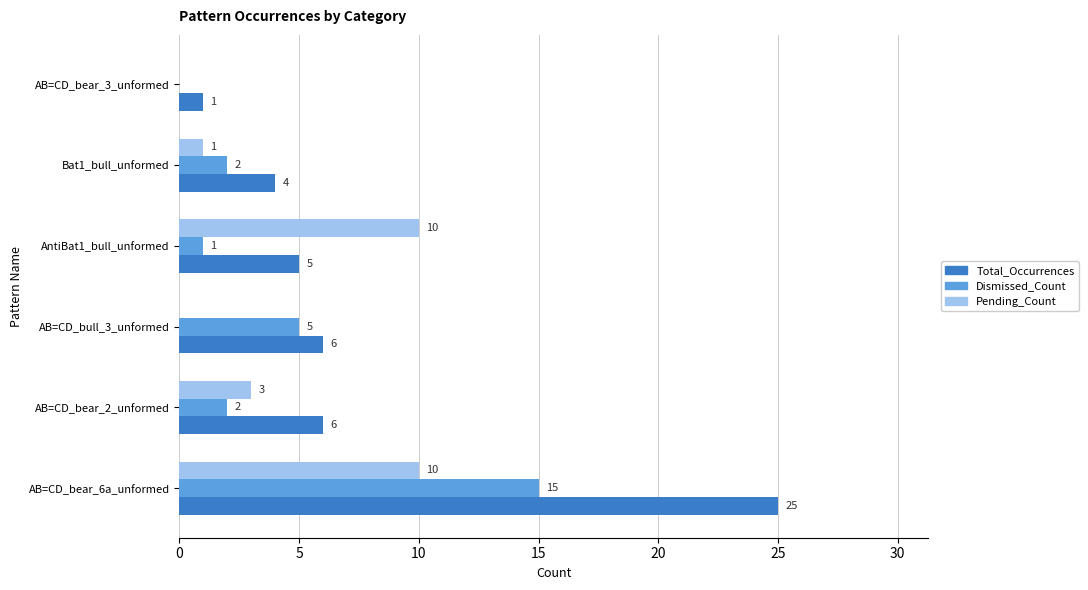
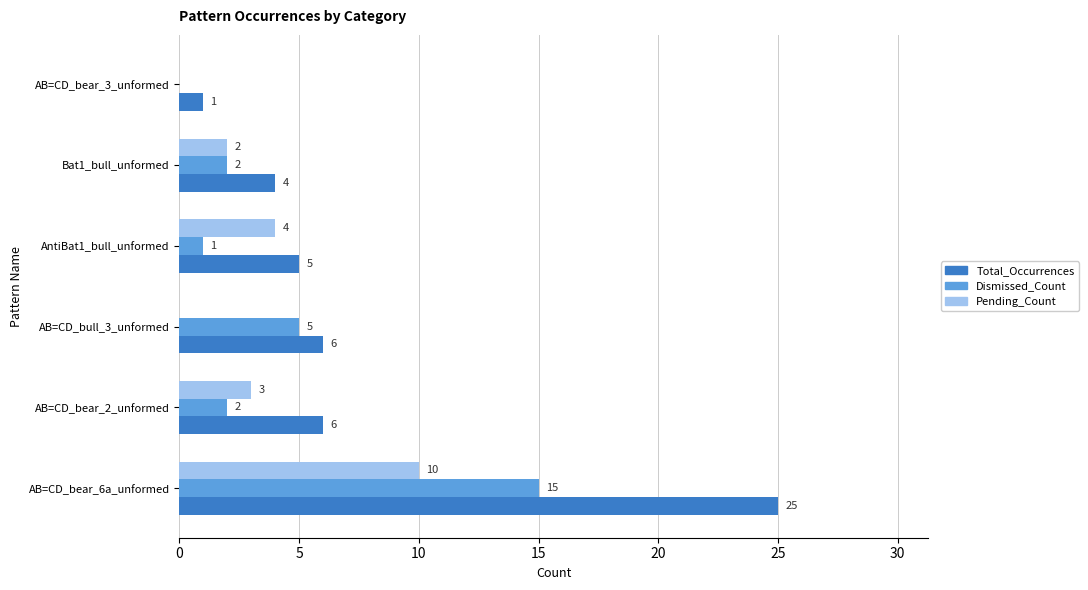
Pending_Count, Bat1_bull_unformed: 1 -> 2
Pending_Count, AntiBat1_bull_unformed: 10 -> 4
